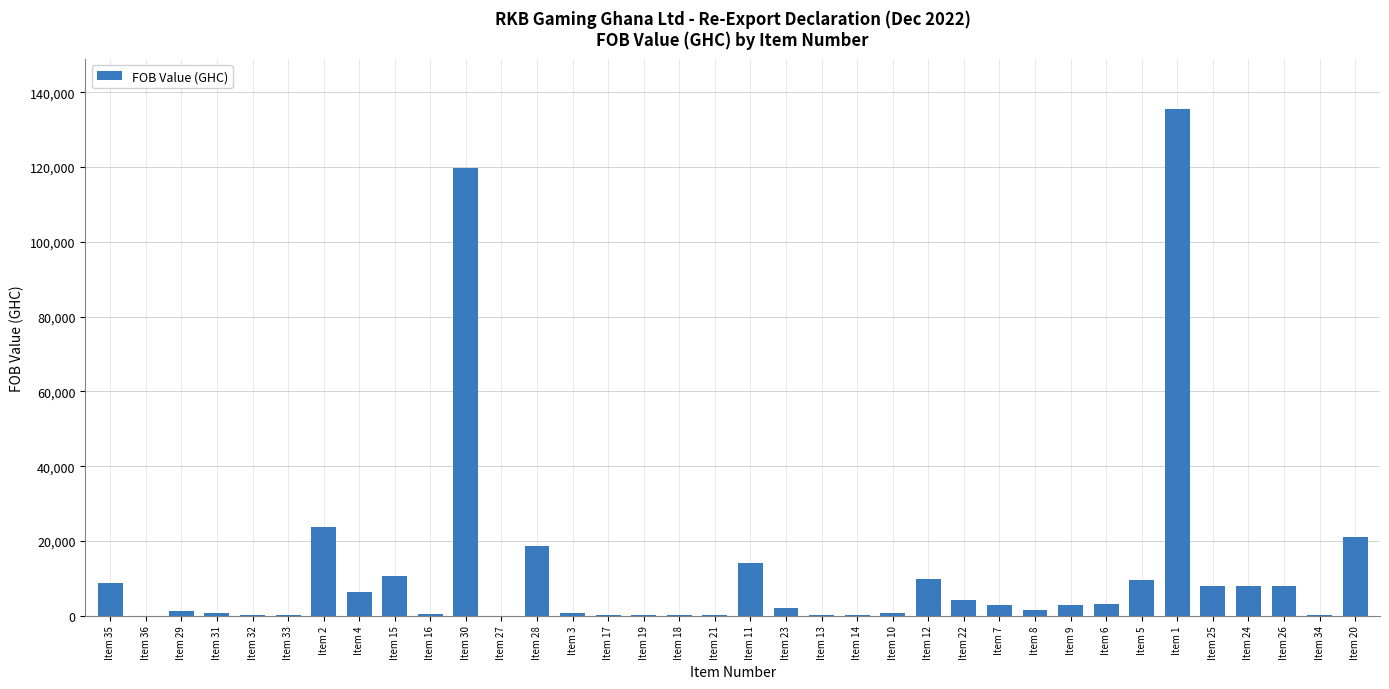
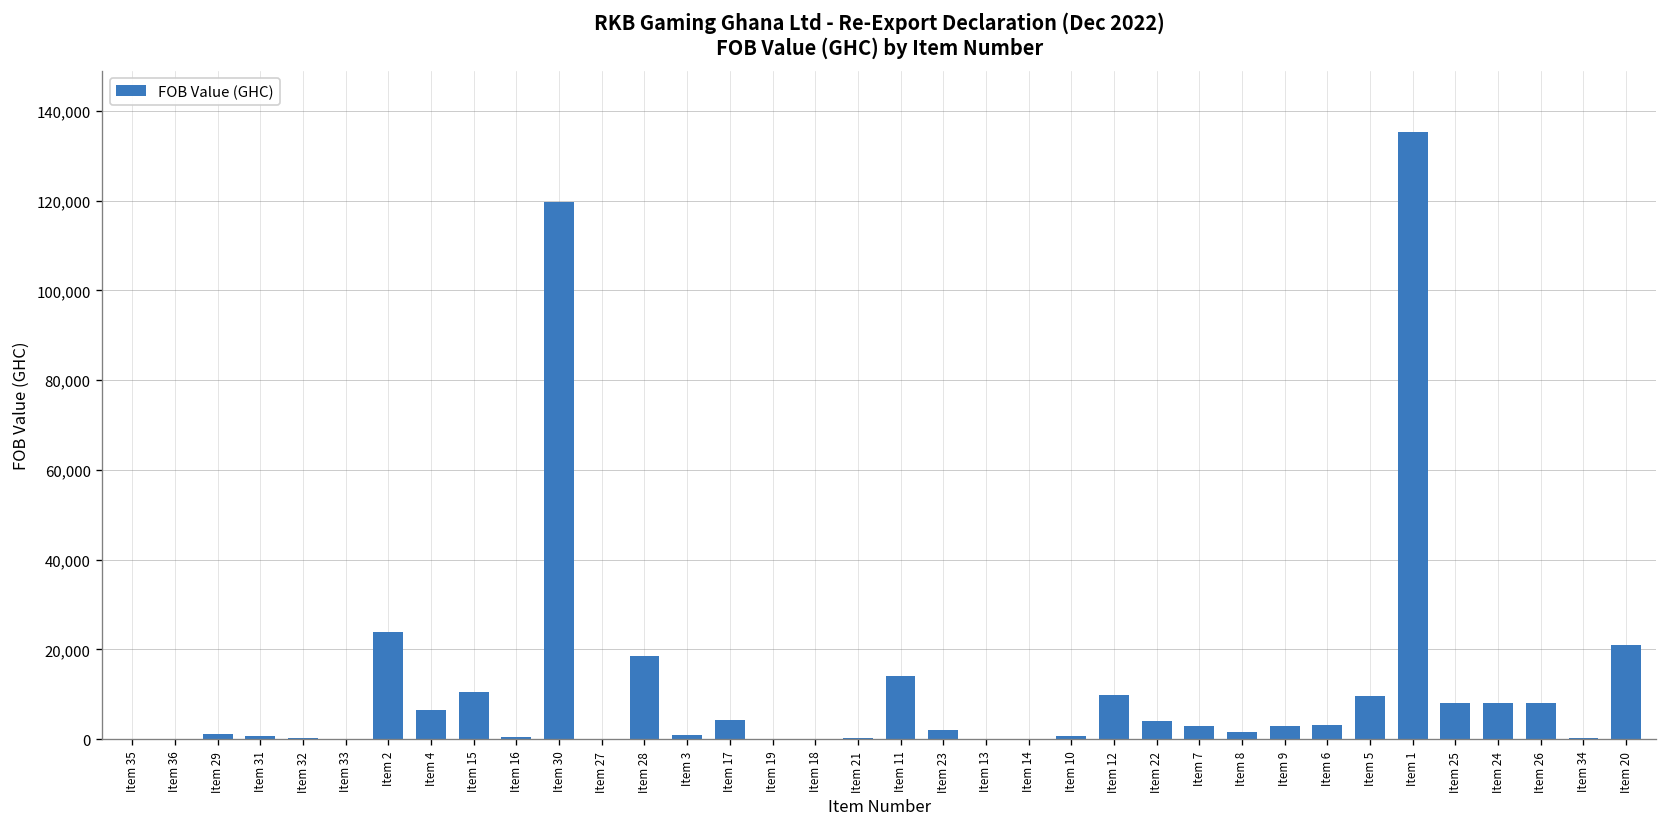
Item 35: 9,000 -> 0
Item 17: 0 -> 4,000
